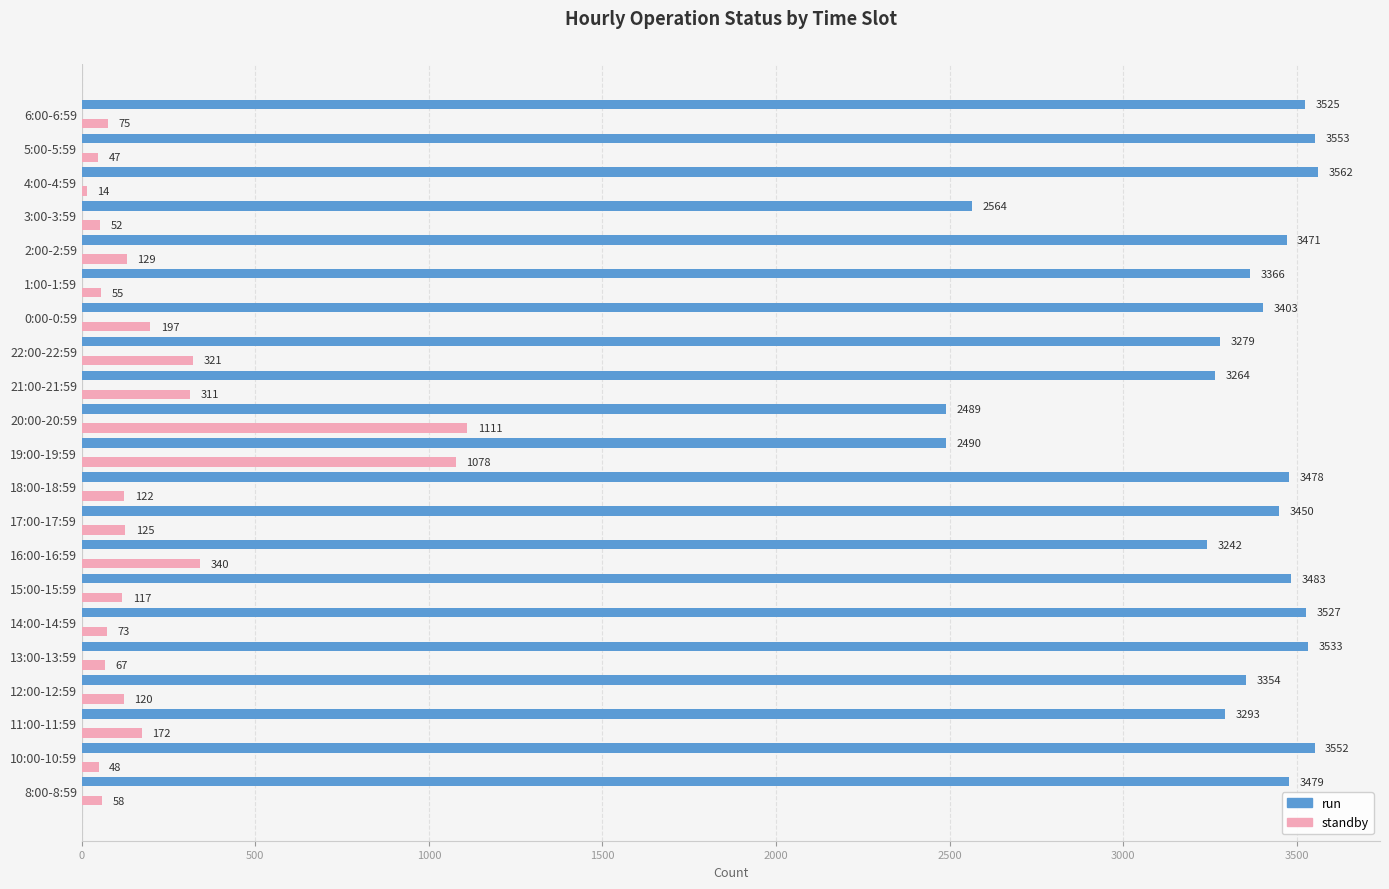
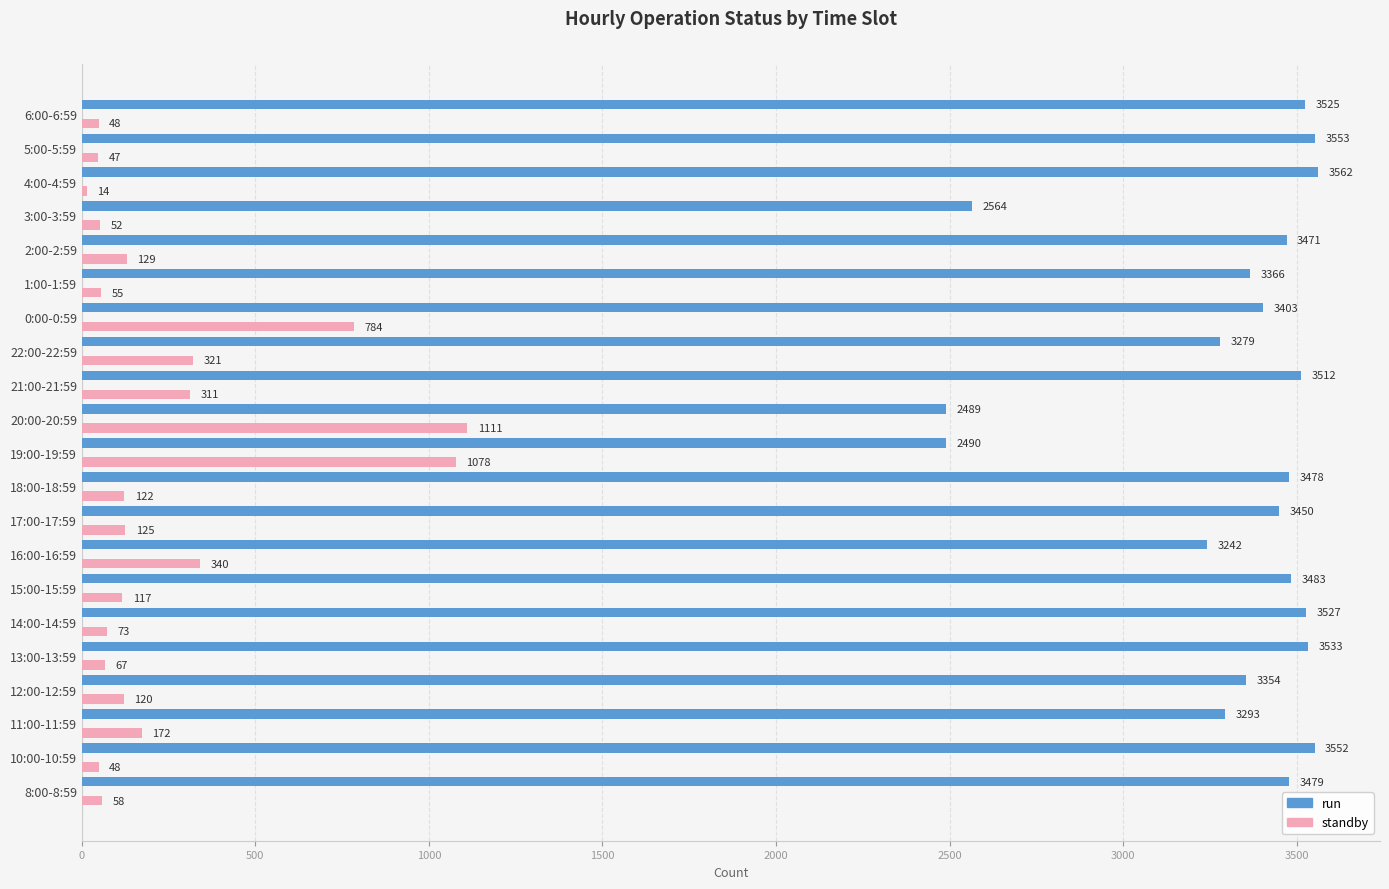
standby, 6:00-6:59: 75 -> 48
standby, 0:00-0:59: 197 -> 784
run, 21:00-21:59: 3264 -> 3512
